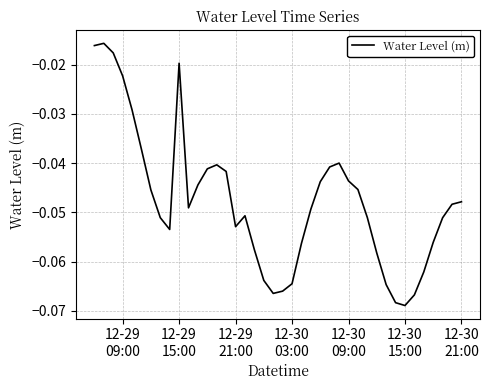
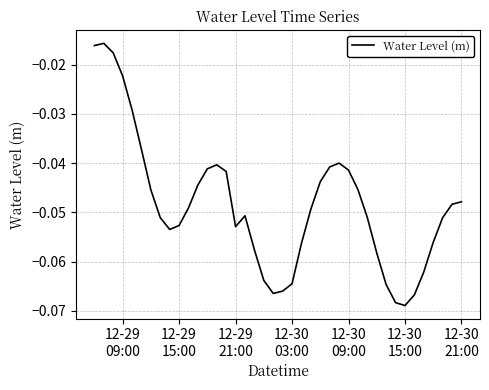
12-29 15:00: -0.020 -> -0.053
12-30 09:00: -0.044 -> -0.041
